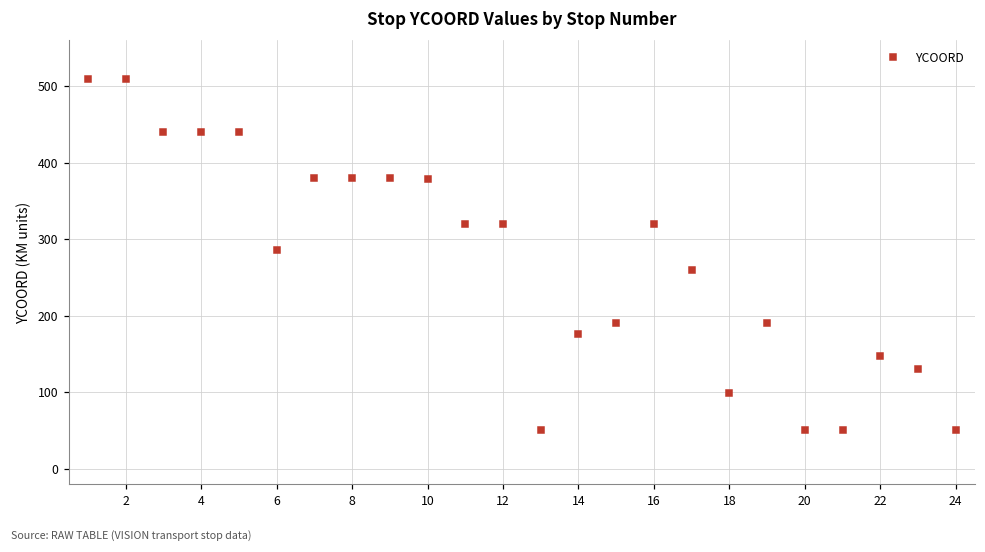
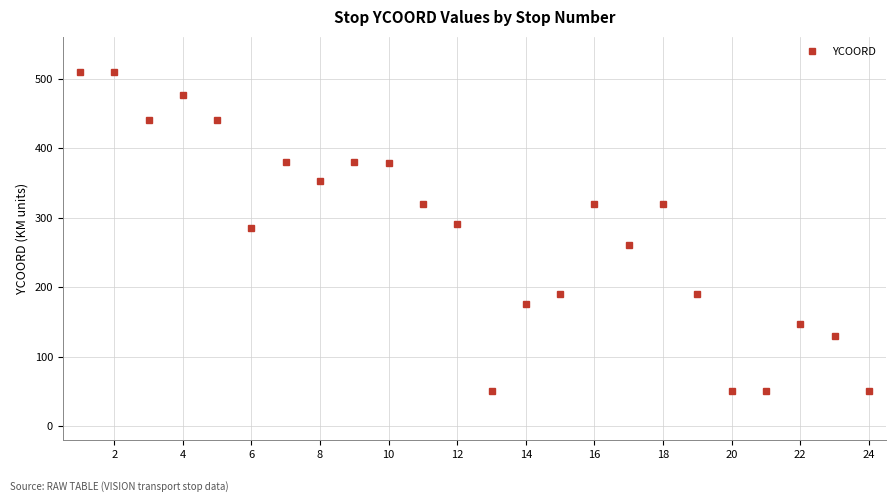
4: 440 -> 480
8: 380 -> 350
12: 320 -> 290
18: 100 -> 320
